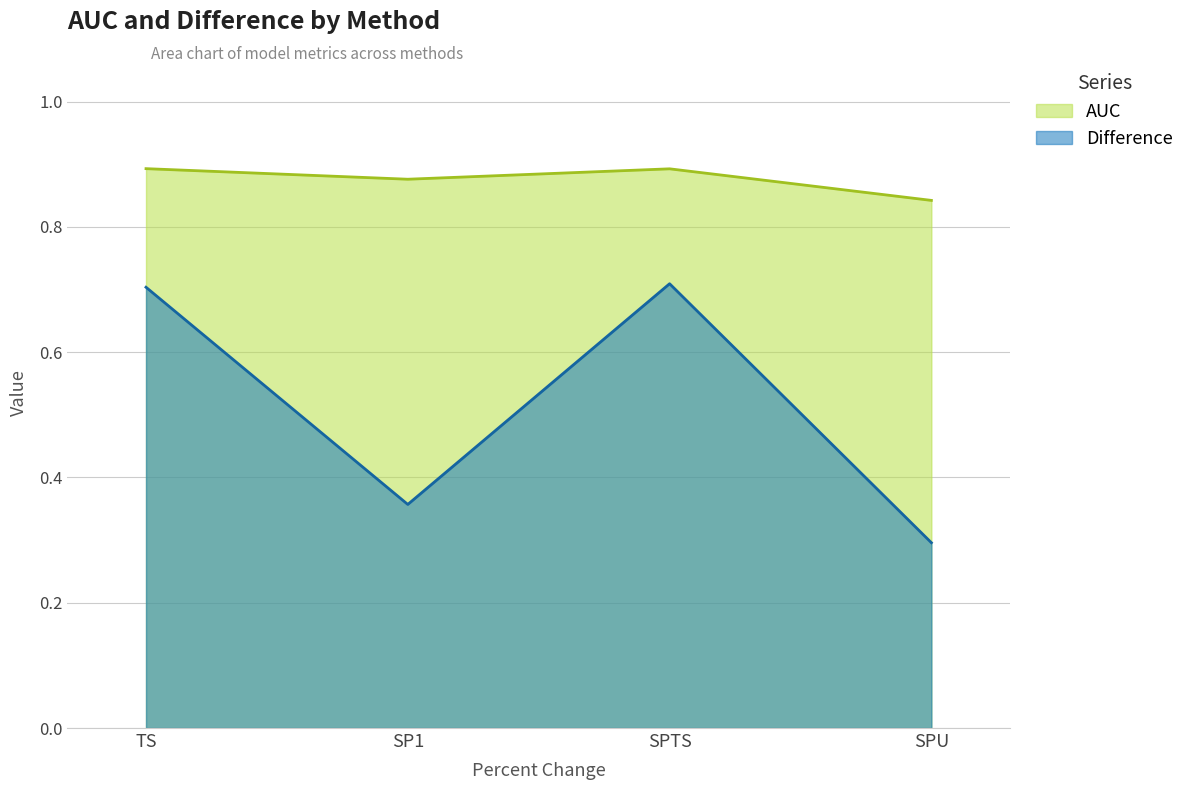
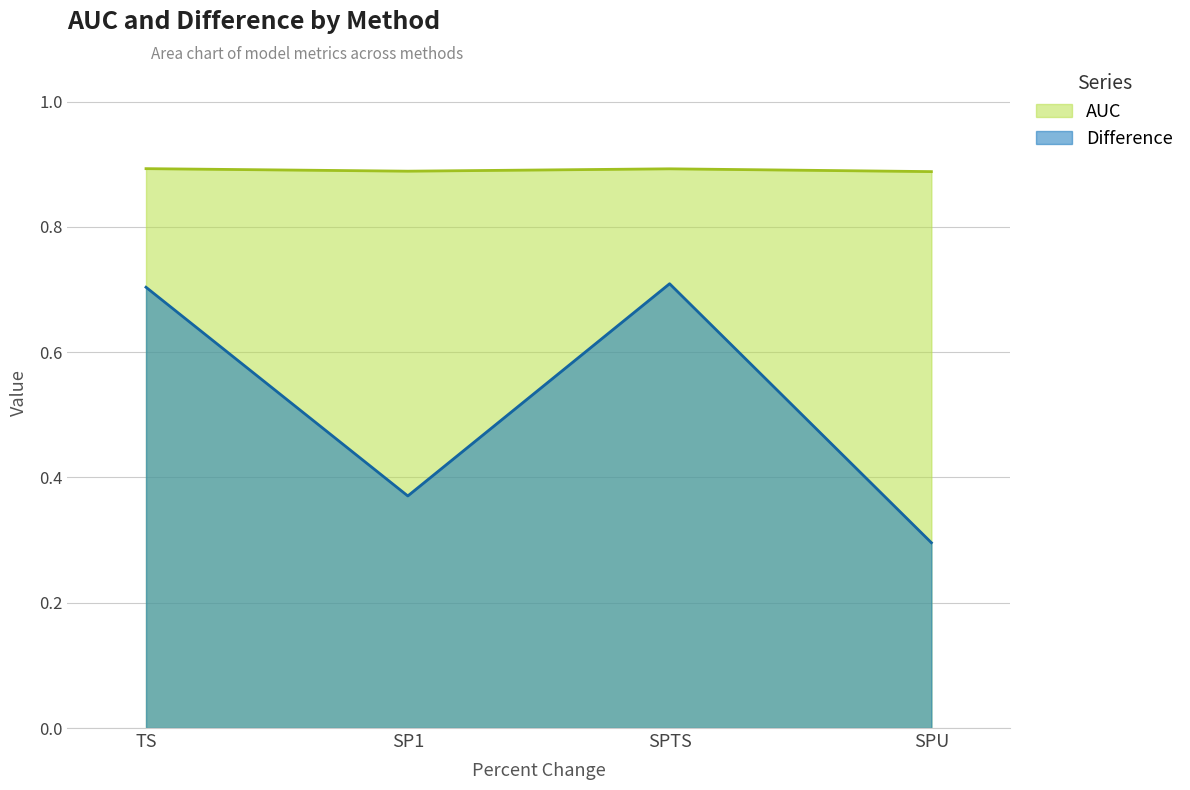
AUC, SP1: 0.88 -> 0.89
Difference, SP1: 0.36 -> 0.37
AUC, SPU: 0.84 -> 0.89
